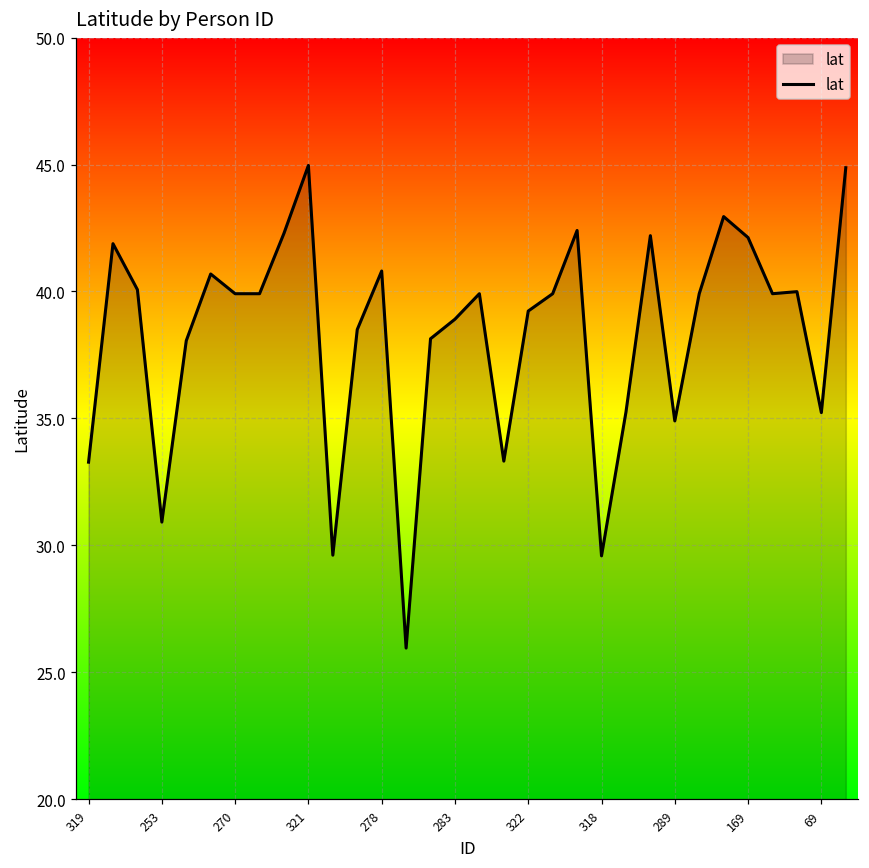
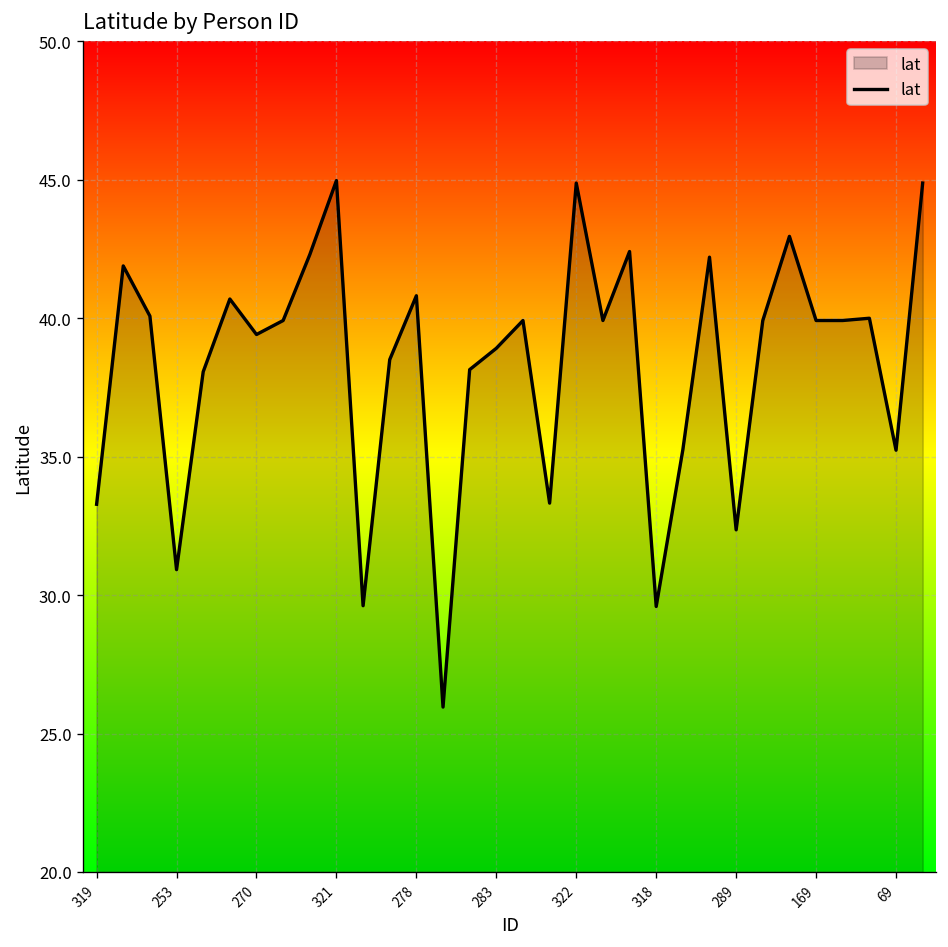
270: 39.9 -> 39.4
322: 39.2 -> 44.9
289: 34.9 -> 32.4
169: 42.1 -> 39.9
